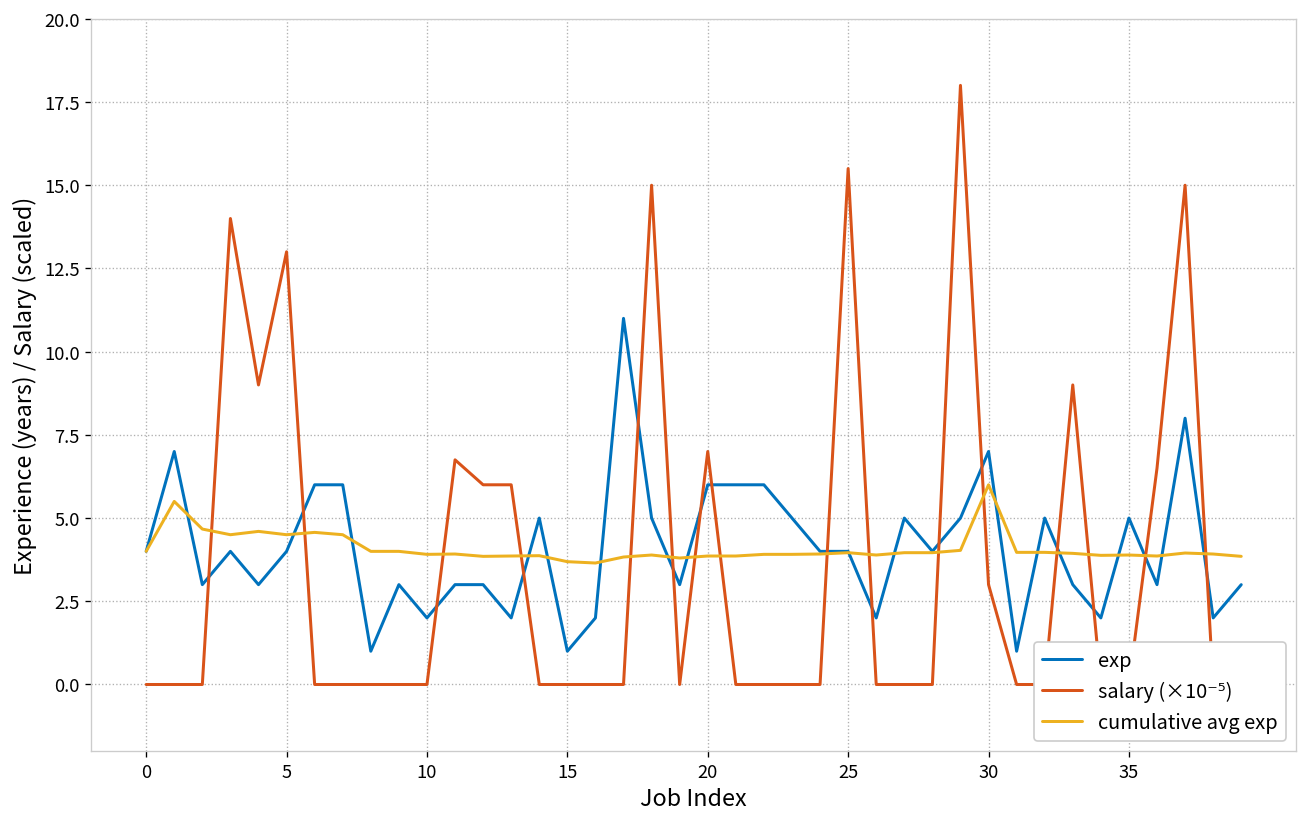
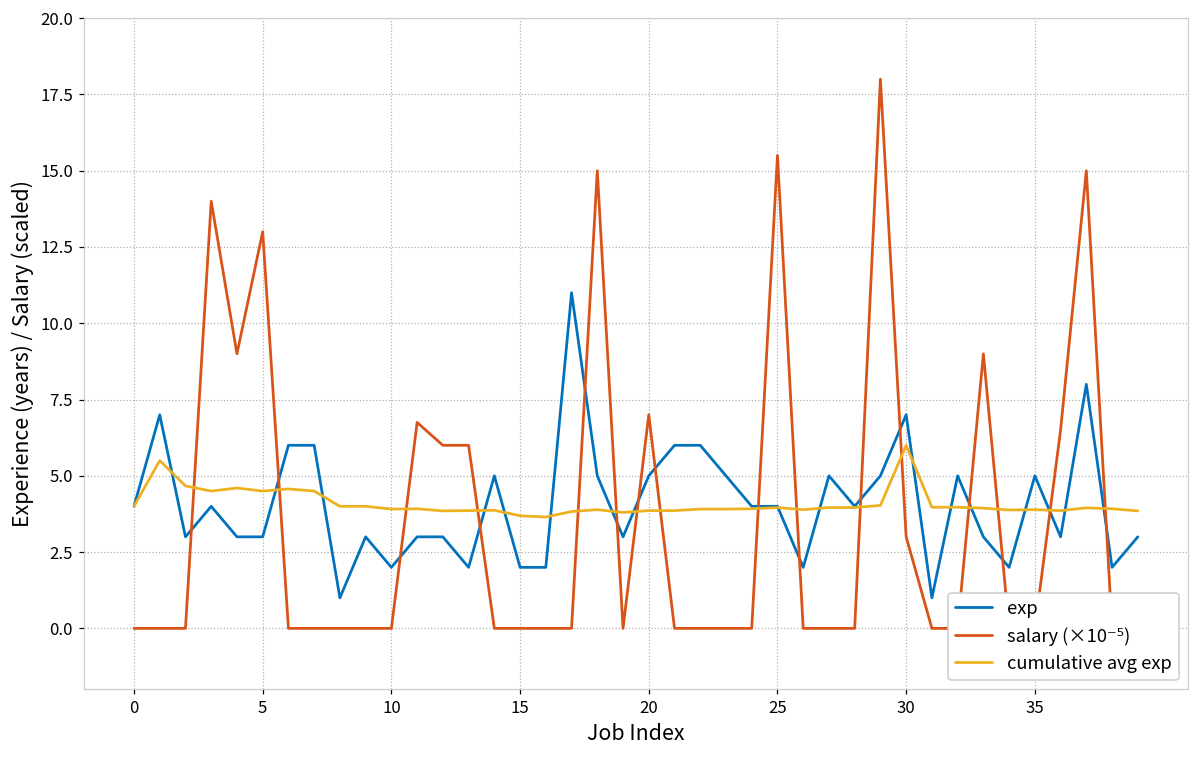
exp, 5: 4 -> 3
exp, 15: 1 -> 2
exp, 20: 6 -> 5
